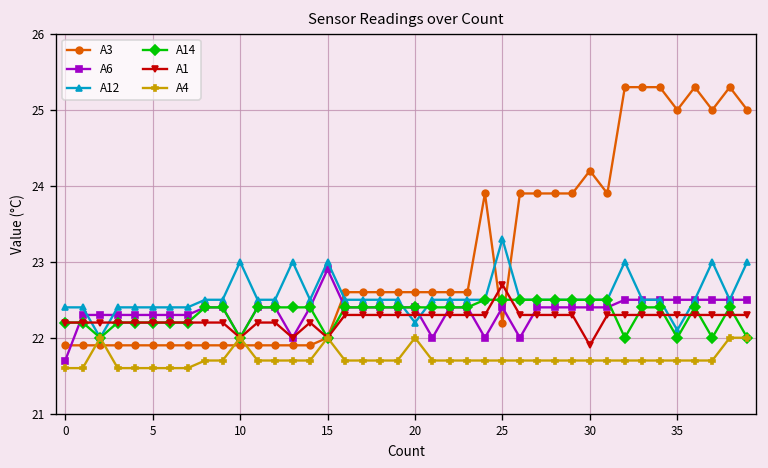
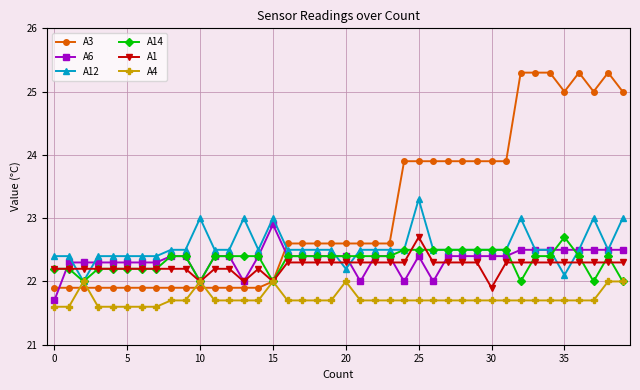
A3, 25: 22.2 -> 23.9
A3, 30: 24.2 -> 23.9
A14, 35: 22.0 -> 22.7
